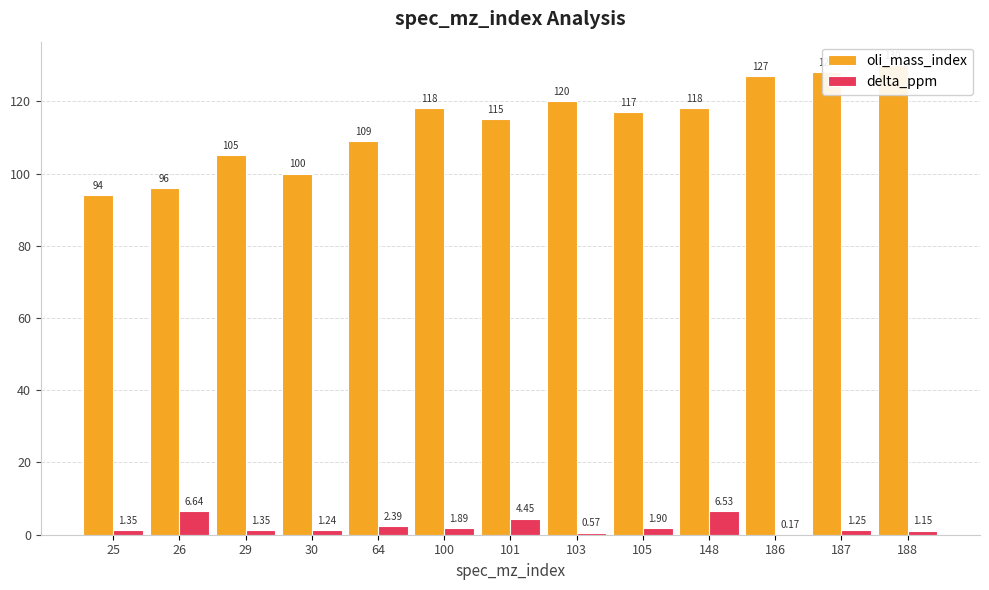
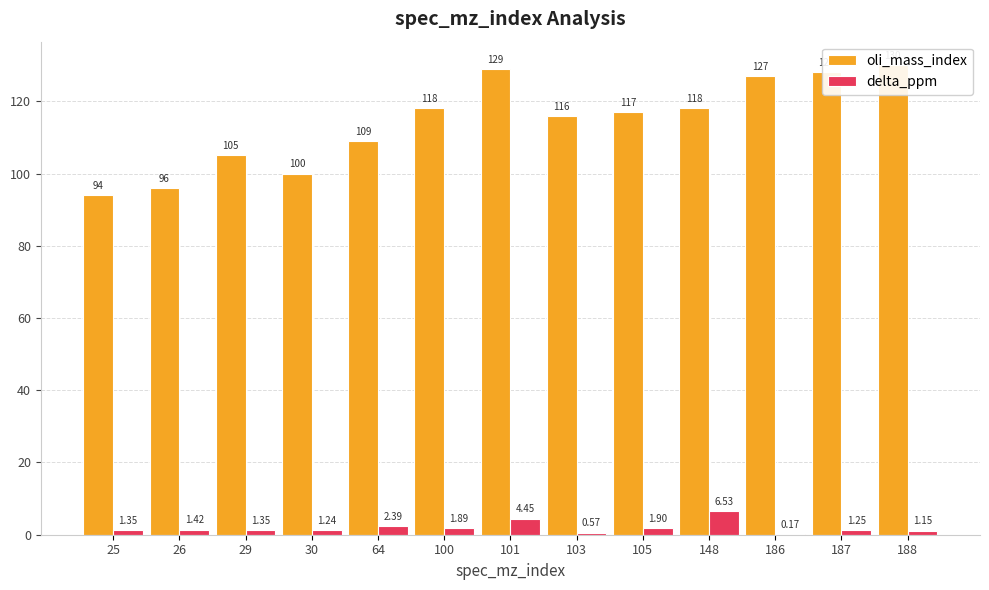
delta_ppm, 26: 6.64 -> 1.42
oli_mass_index, 101: 115 -> 129
oli_mass_index, 103: 120 -> 116
